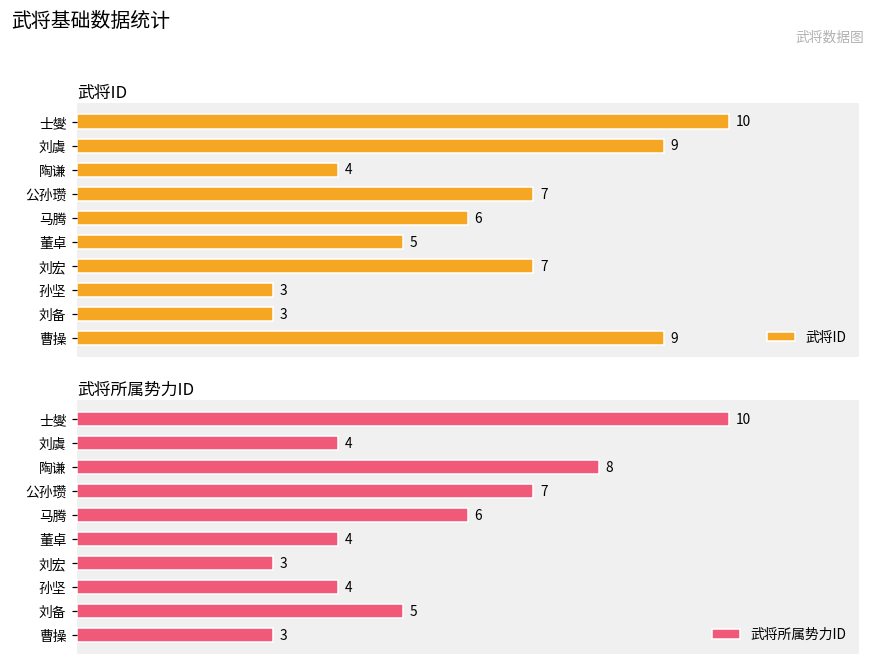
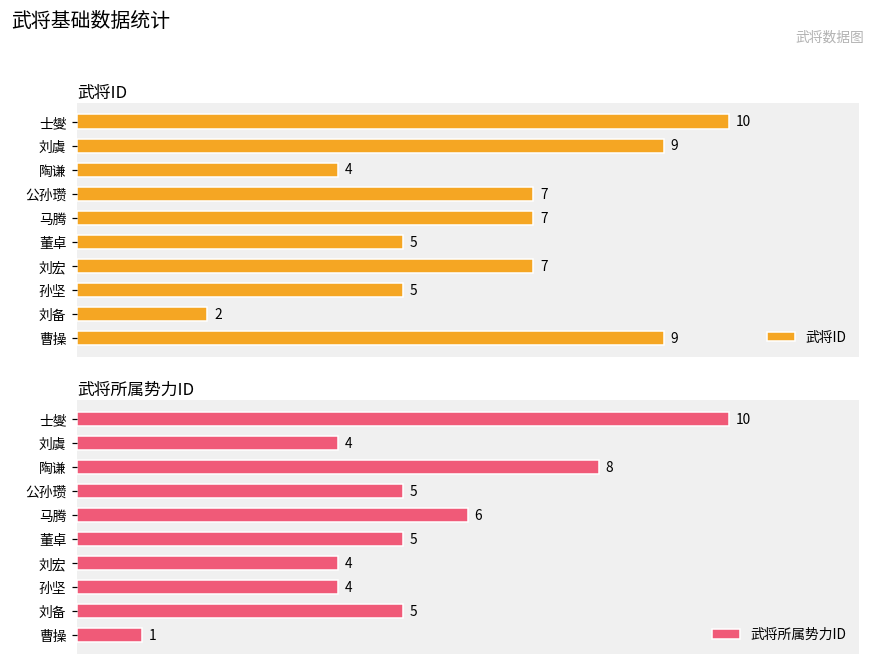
武将ID, 马腾: 6 -> 7
武将ID, 孙坚: 3 -> 5
武将ID, 刘备: 3 -> 2
武将所属势力ID, 公孙瓒: 7 -> 5
武将所属势力ID, 董卓: 4 -> 5
武将所属势力ID, 刘宏: 3 -> 4
武将所属势力ID, 曹操: 3 -> 1
